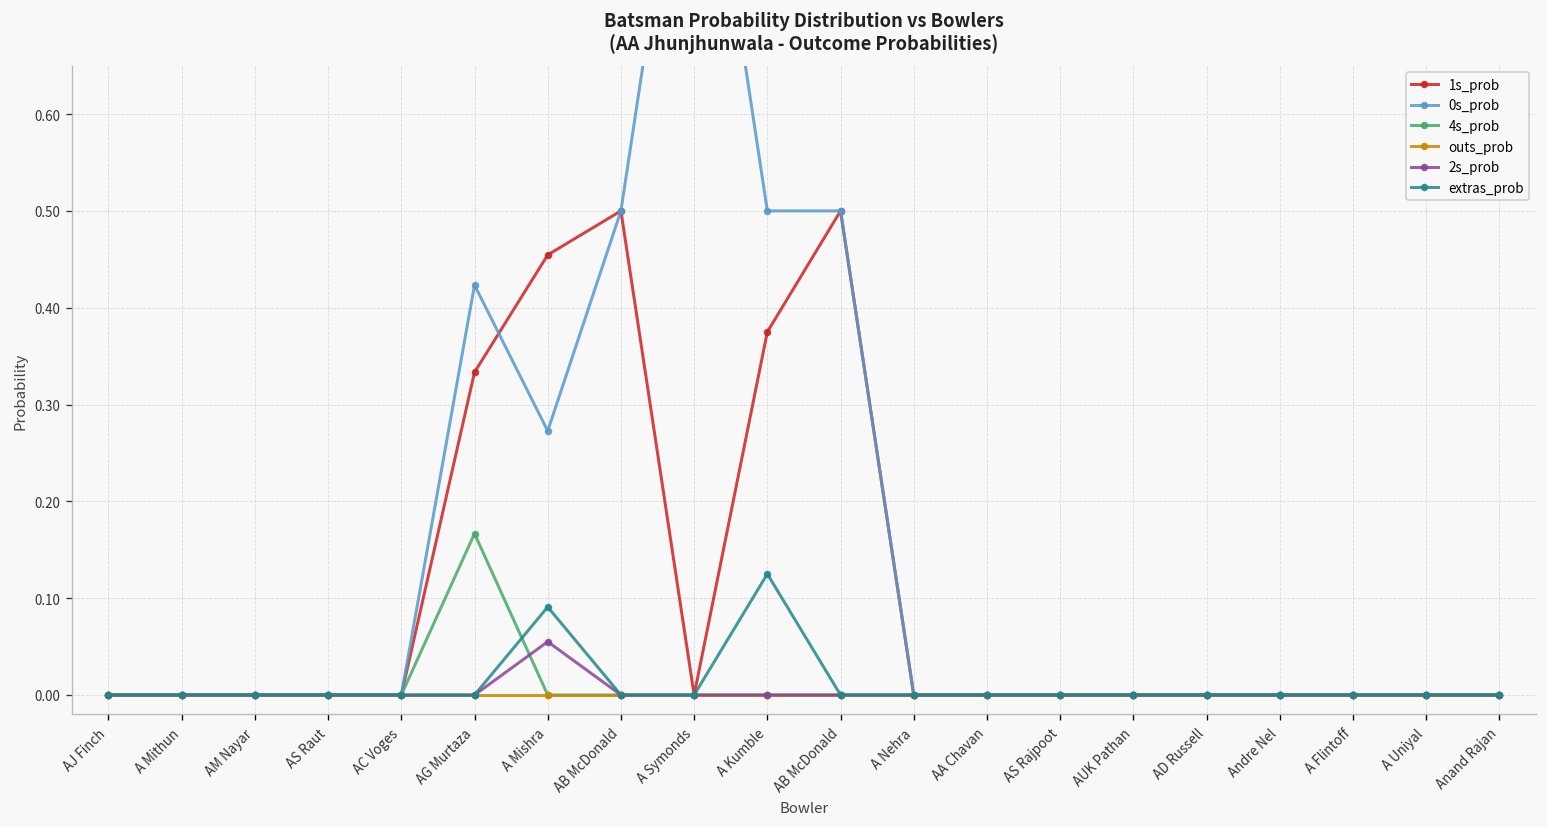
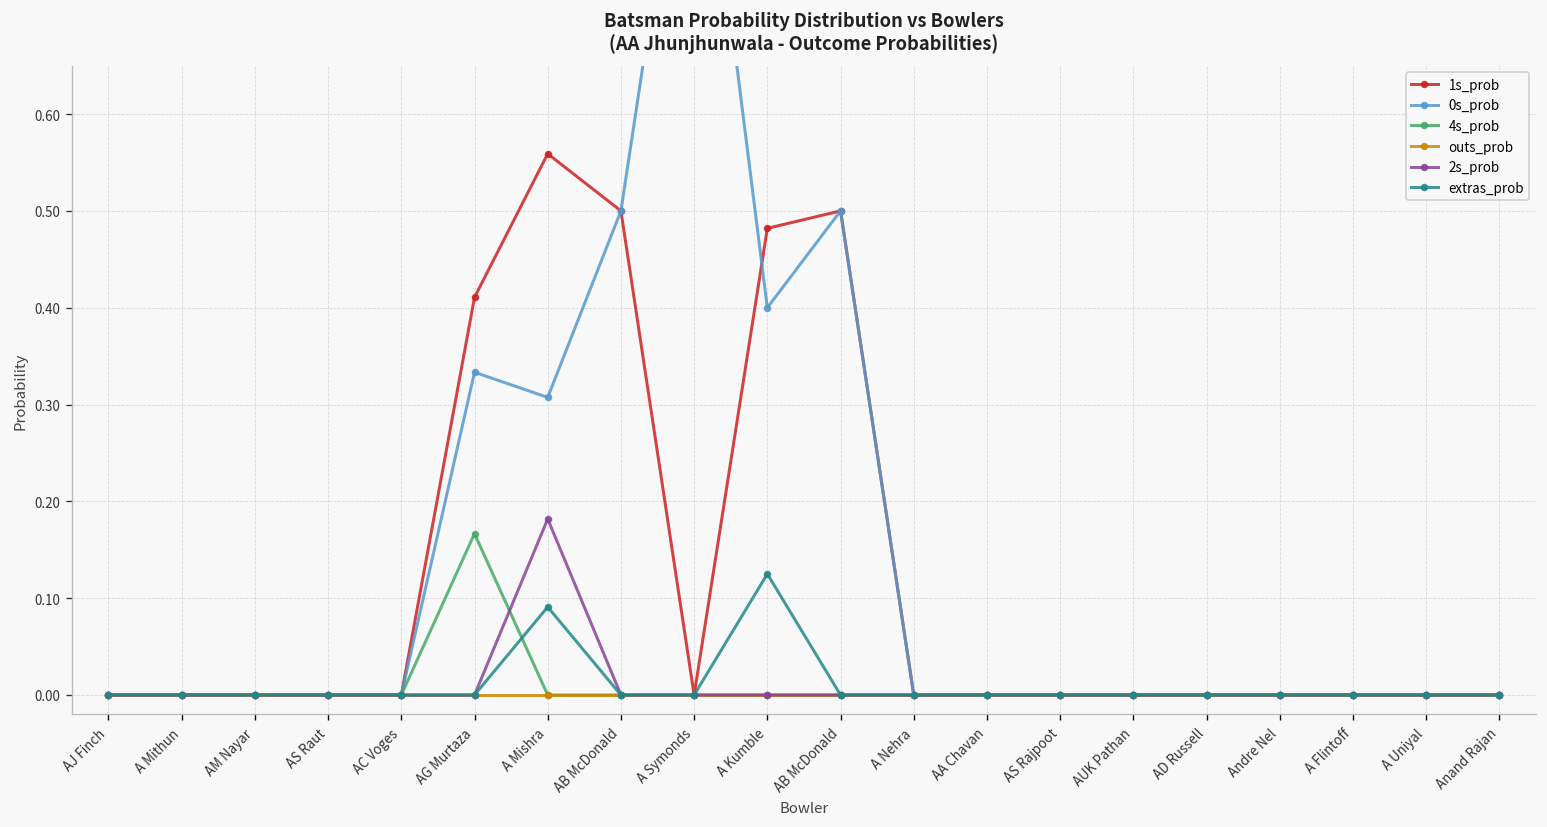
1s_prob, AG Murtaza: 0.33 -> 0.41
0s_prob, AG Murtaza: 0.42 -> 0.33
1s_prob, A Mishra: 0.45 -> 0.56
0s_prob, A Mishra: 0.27 -> 0.31
2s_prob, A Mishra: 0.06 -> 0.18
1s_prob, A Kumble: 0.38 -> 0.48
0s_prob, A Kumble: 0.5 -> 0.4
